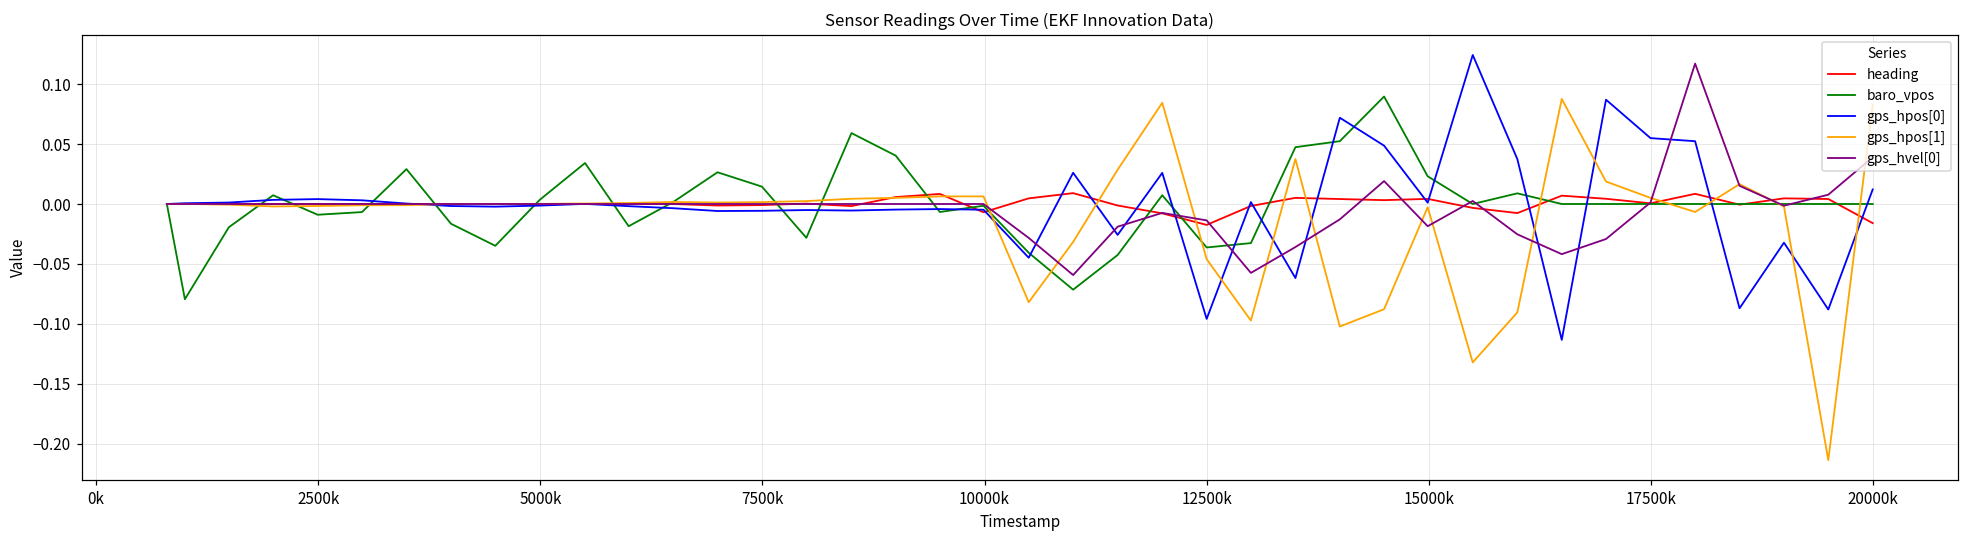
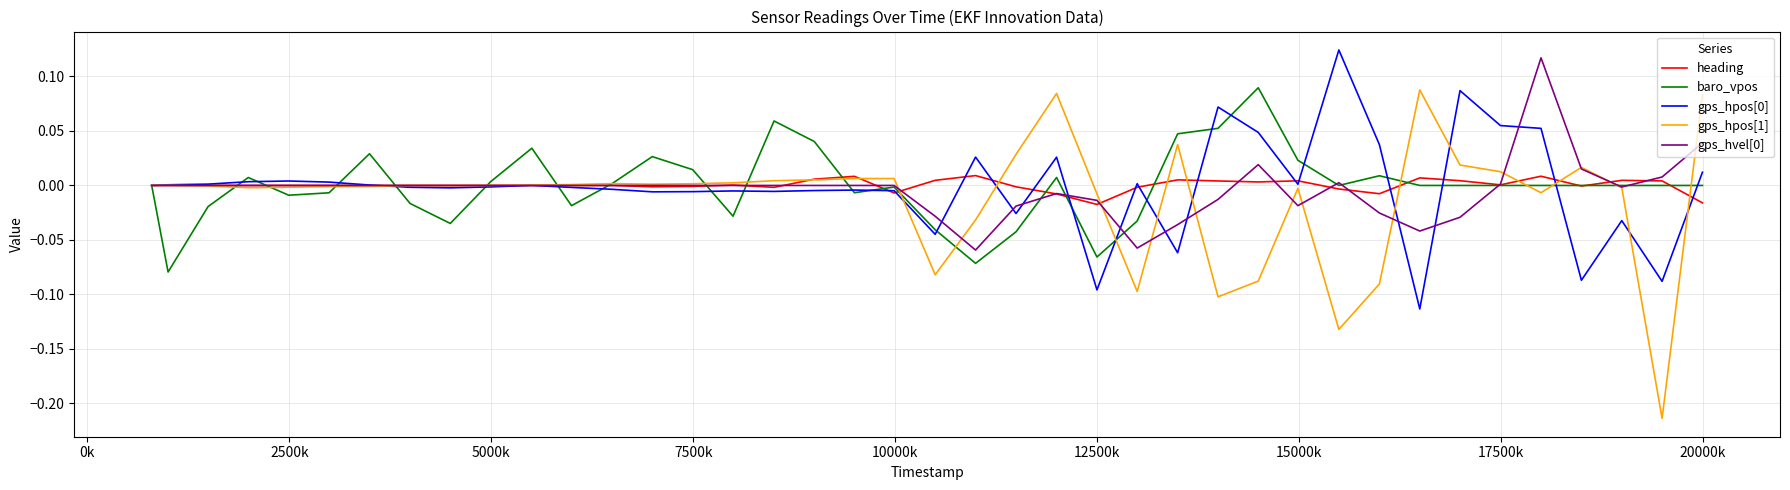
baro_vpos, 12500k: -0.036 -> -0.066
gps_hpos[1], 12500k: -0.046 -> -0.008
gps_hpos[1], 17500k: 0.005 -> 0.013
